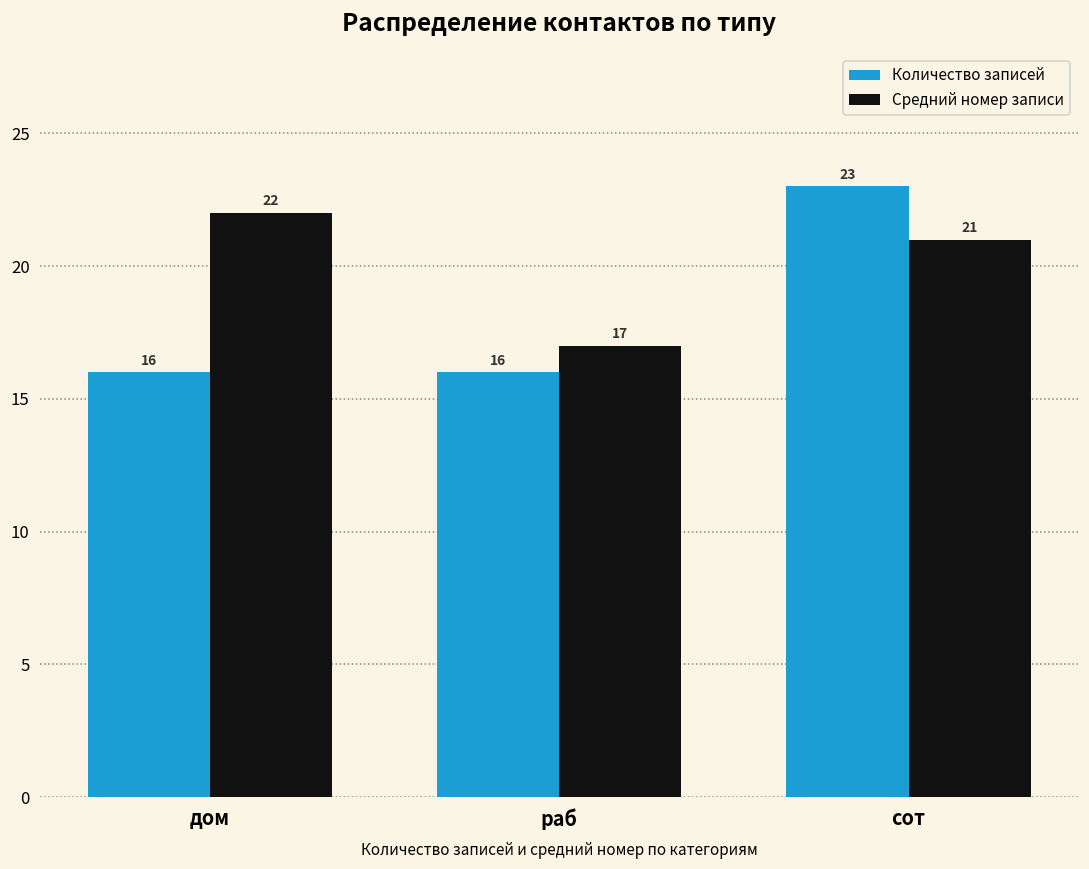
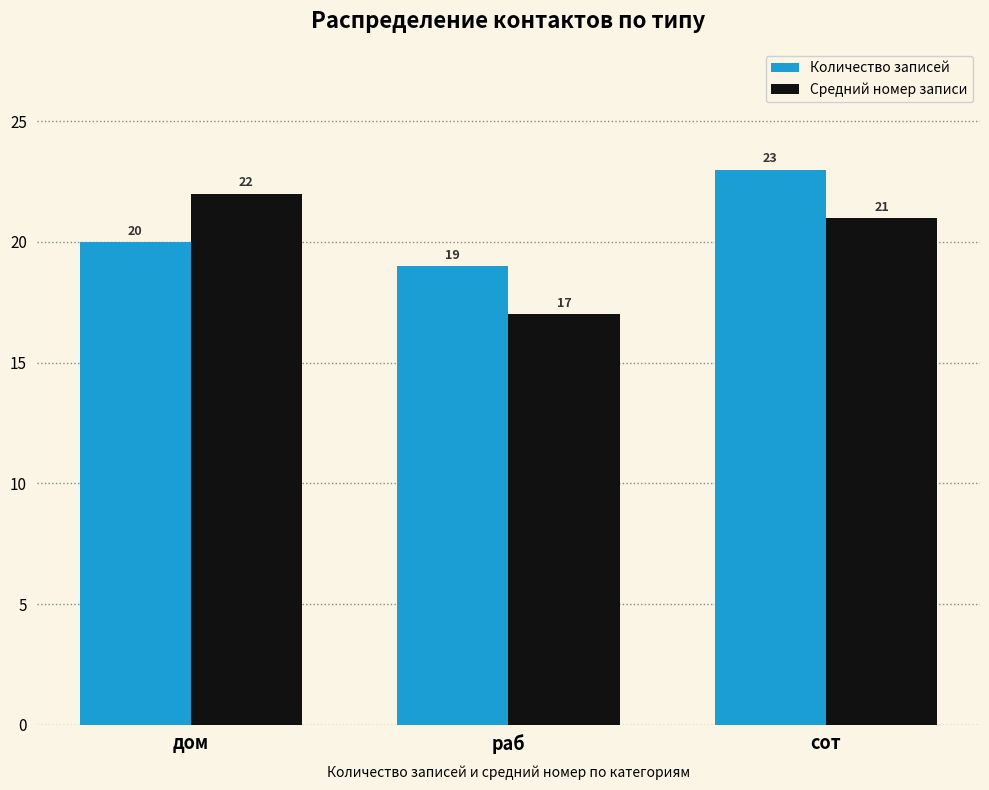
Количество записей, дом: 16 -> 20
Количество записей, раб: 16 -> 19
